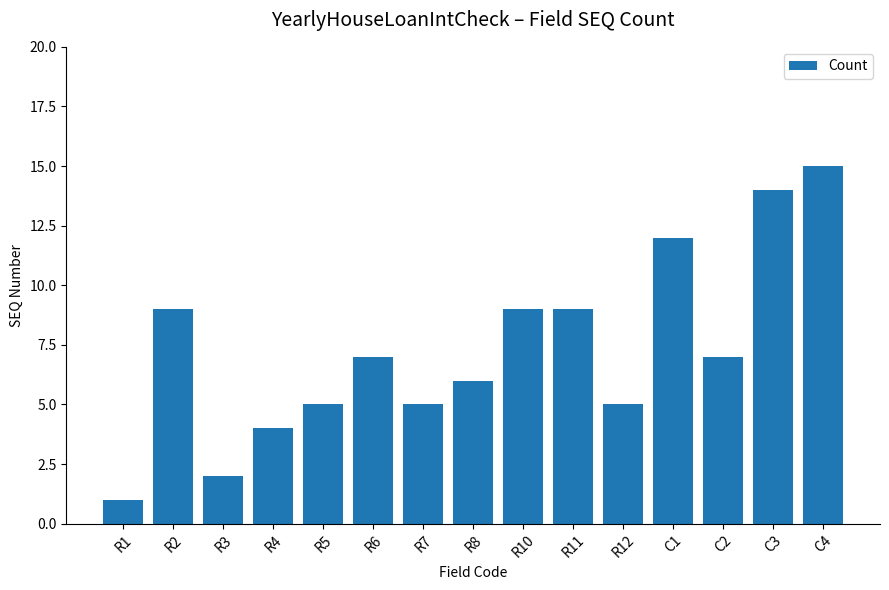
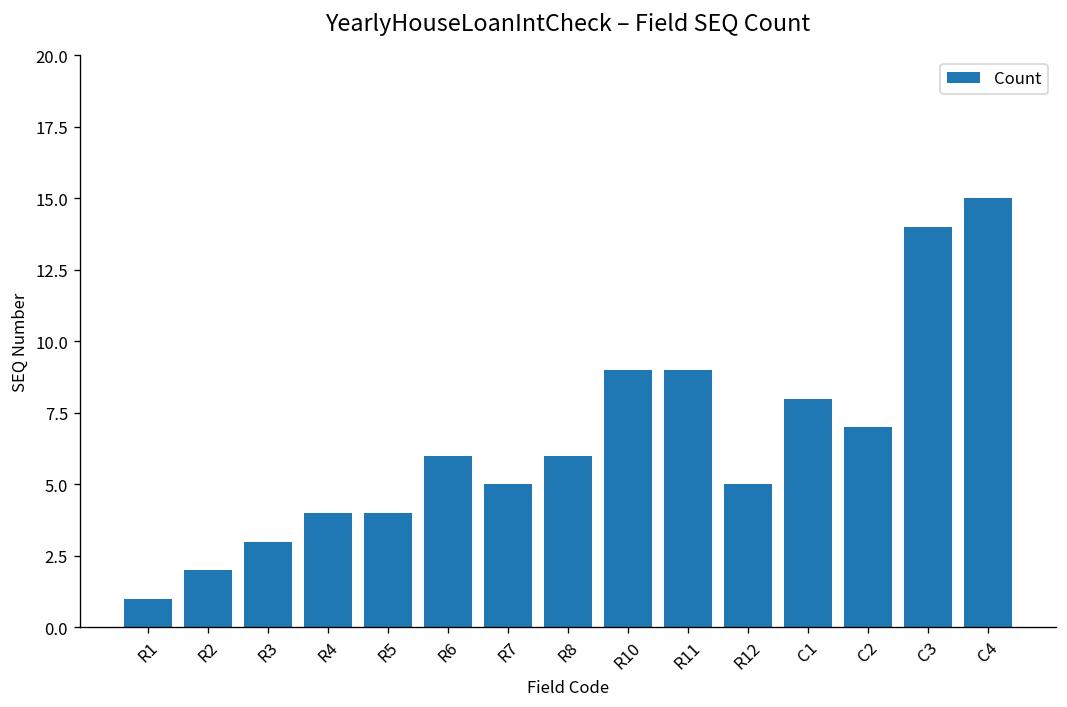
R2: 9 -> 2
R3: 2 -> 3
R5: 5 -> 4
R6: 7 -> 6
C1: 12 -> 8
